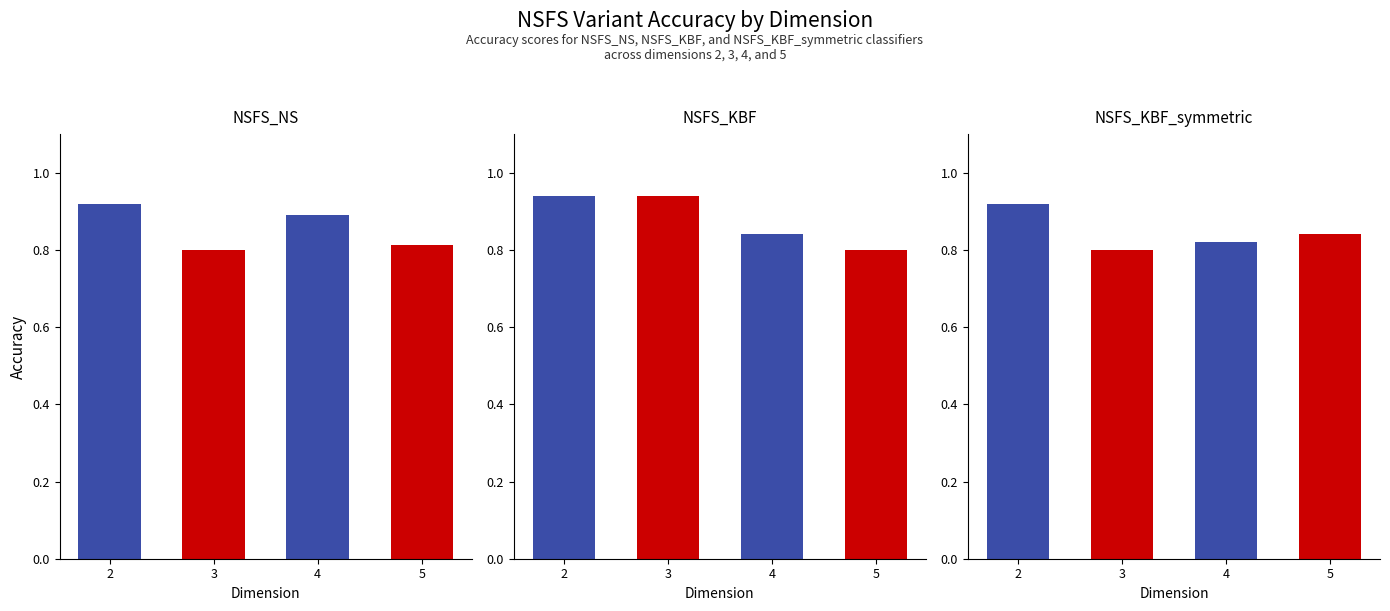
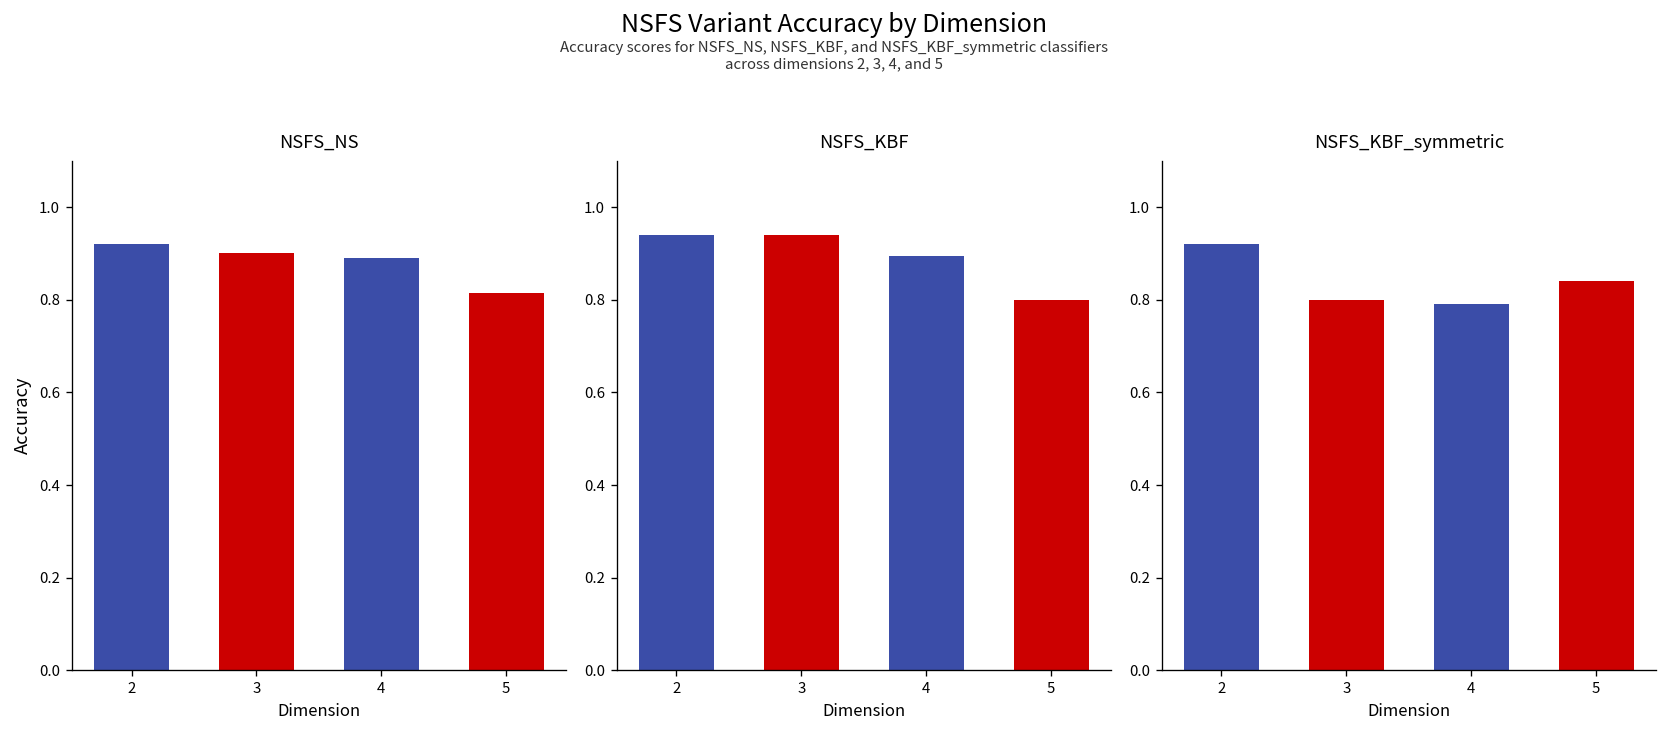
NSFS_NS, 3: 0.8 -> 0.9
NSFS_KBF, 4: 0.84 -> 0.89
NSFS_KBF_symmetric, 4: 0.82 -> 0.79
